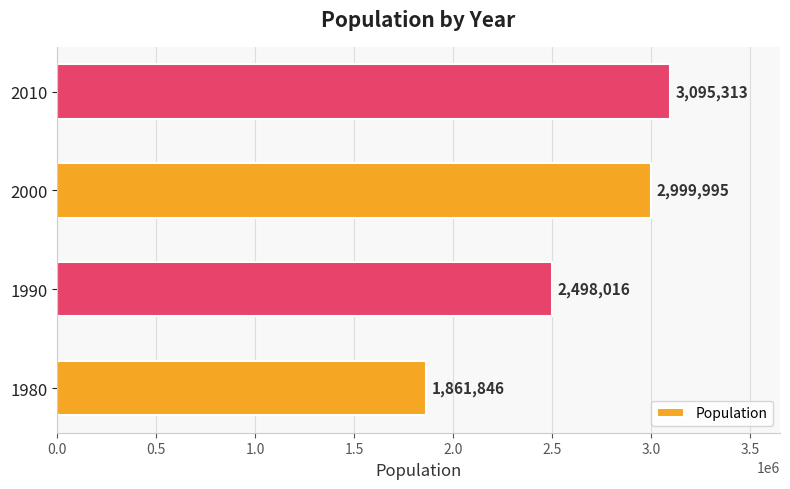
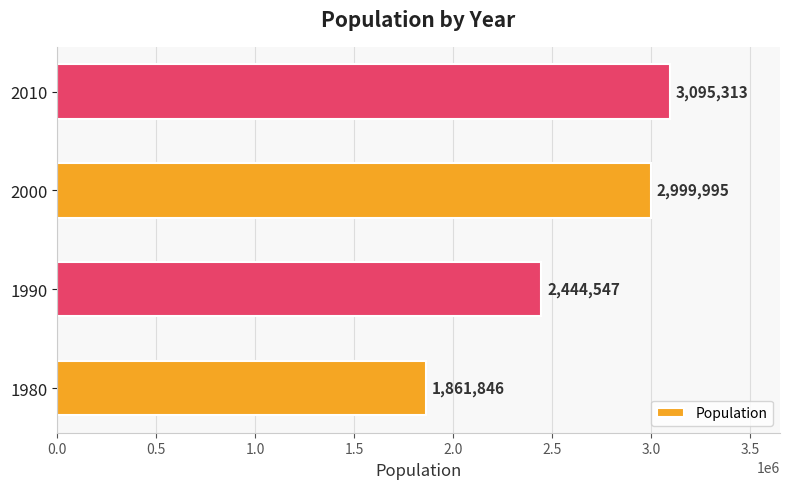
1990: 2,498,016 -> 2,444,547
